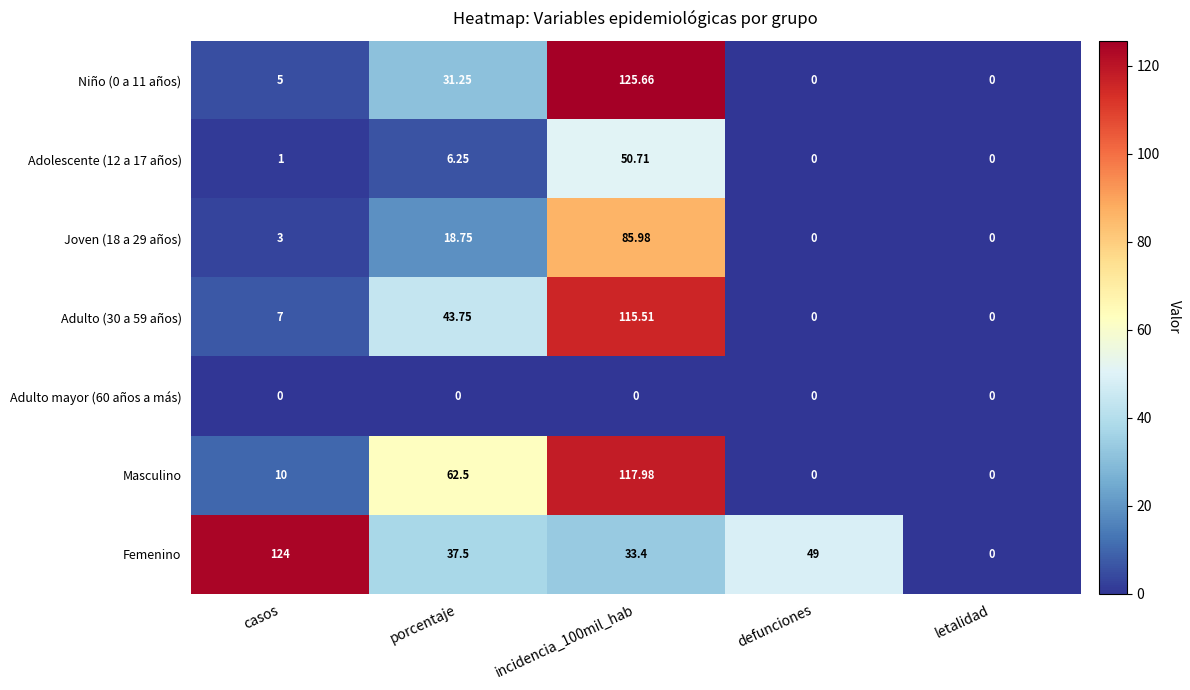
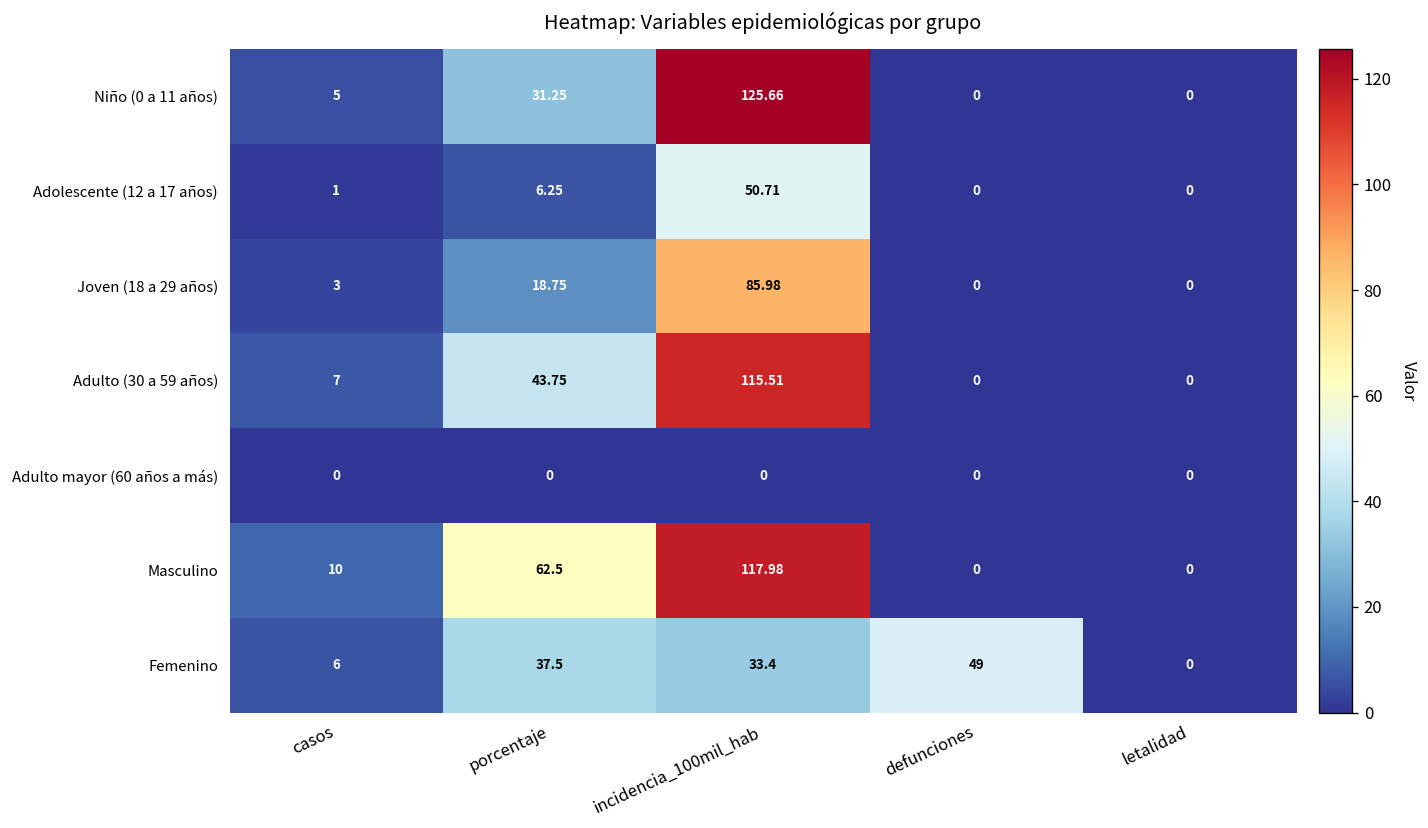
Femenino, casos: 124 -> 6
